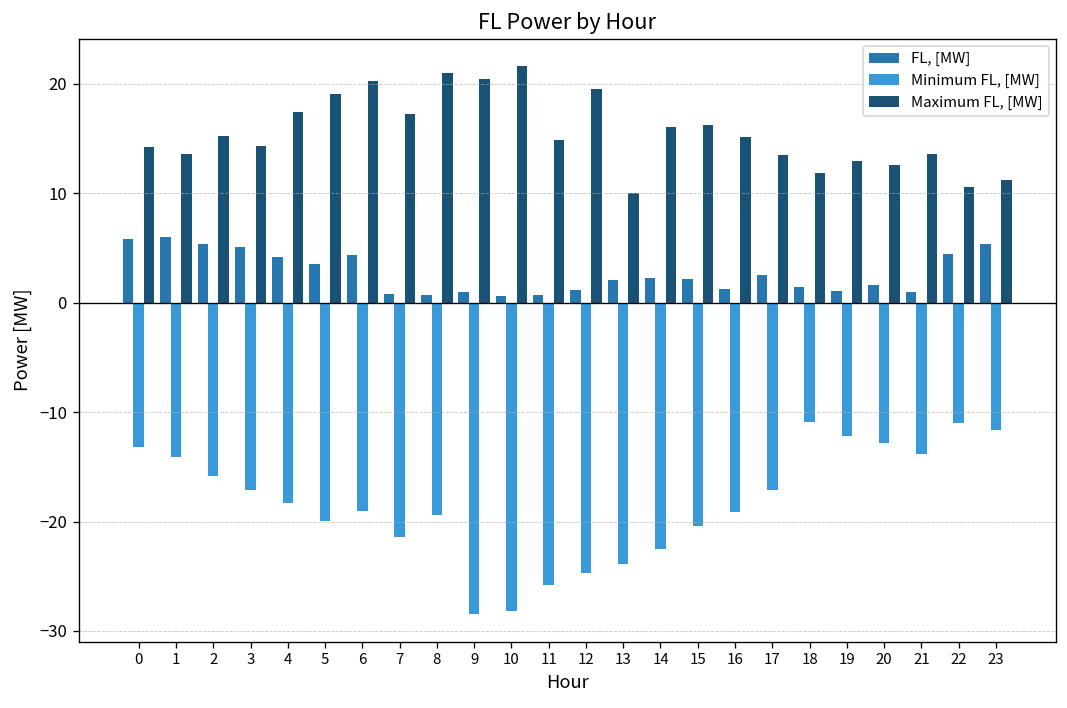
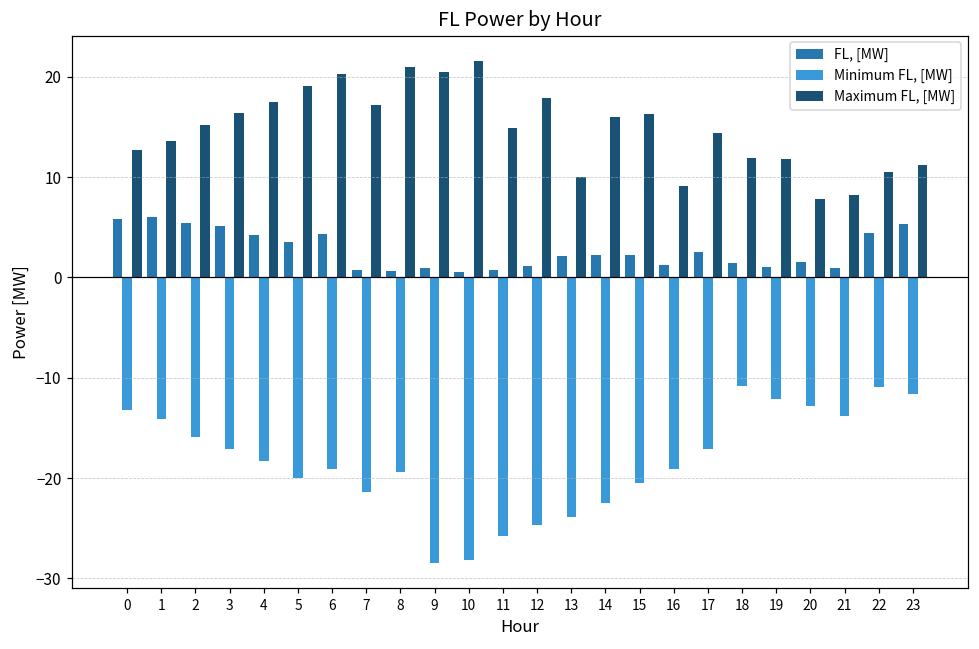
Maximum FL, [MW], 0: 14 -> 13
Maximum FL, [MW], 3: 14 -> 16
Maximum FL, [MW], 12: 20 -> 18
Maximum FL, [MW], 16: 15 -> 9
Maximum FL, [MW], 17: 13.5 -> 14.4
Maximum FL, [MW], 19: 13 -> 12
Maximum FL, [MW], 20: 13 -> 8
Maximum FL, [MW], 21: 14 -> 8
